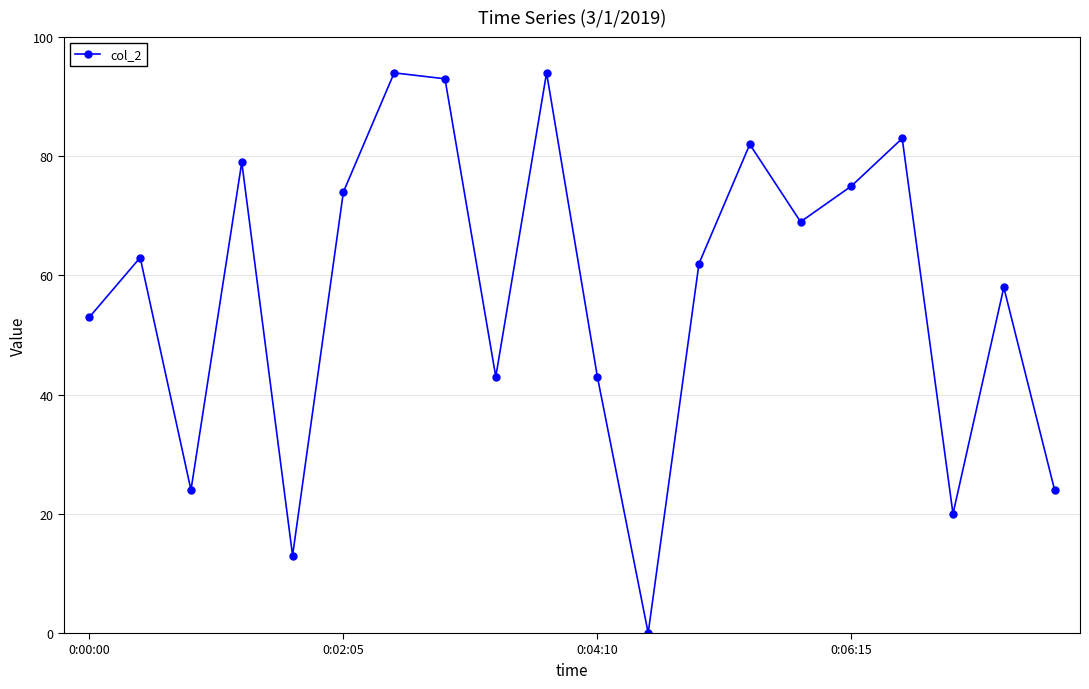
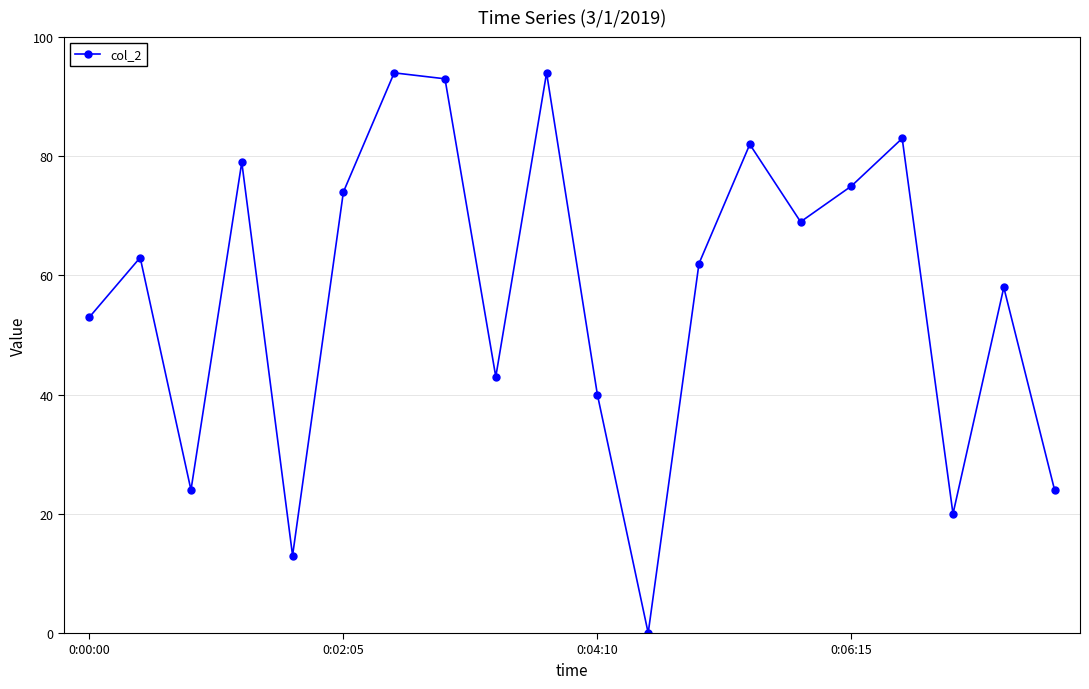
0:04:10: 43 -> 40
